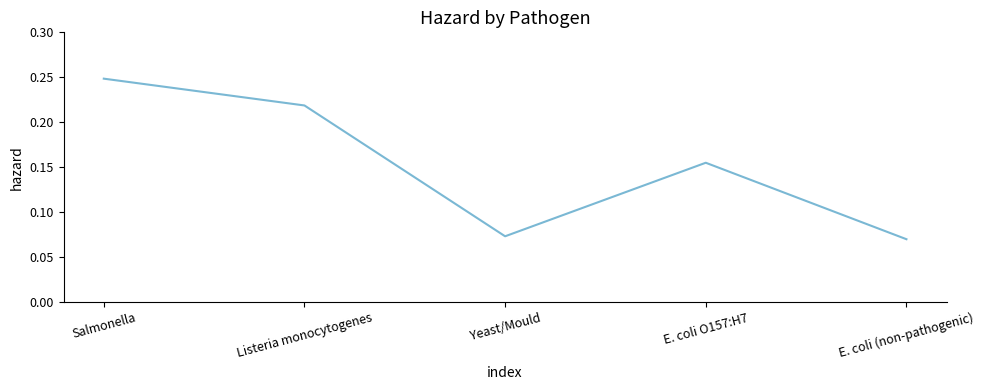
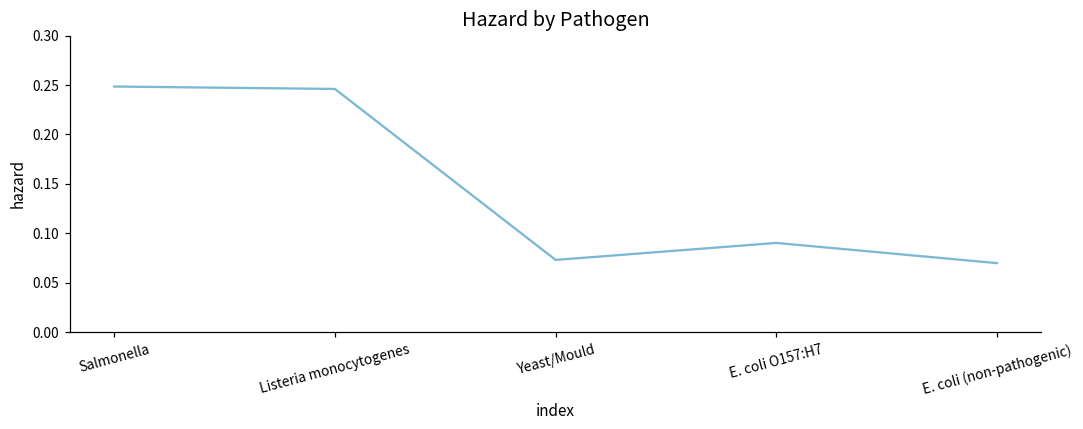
Listeria monocytogenes: 0.22 -> 0.25
E. coli O157:H7: 0.15 -> 0.09
